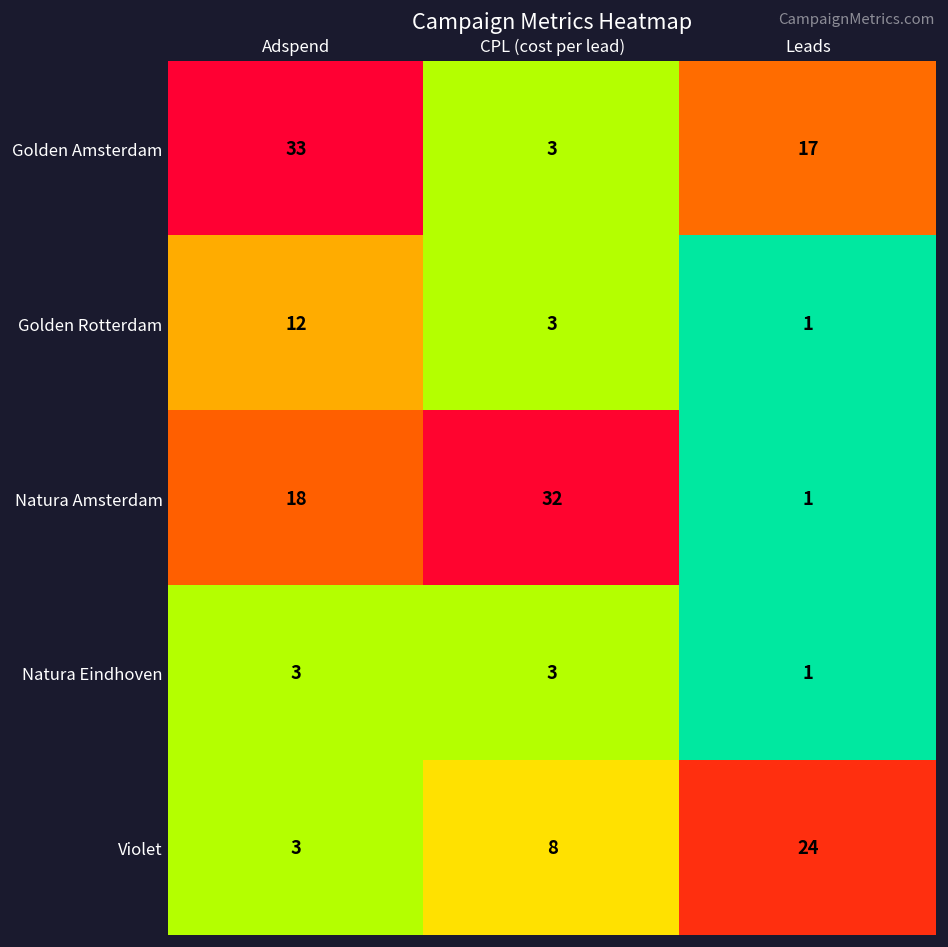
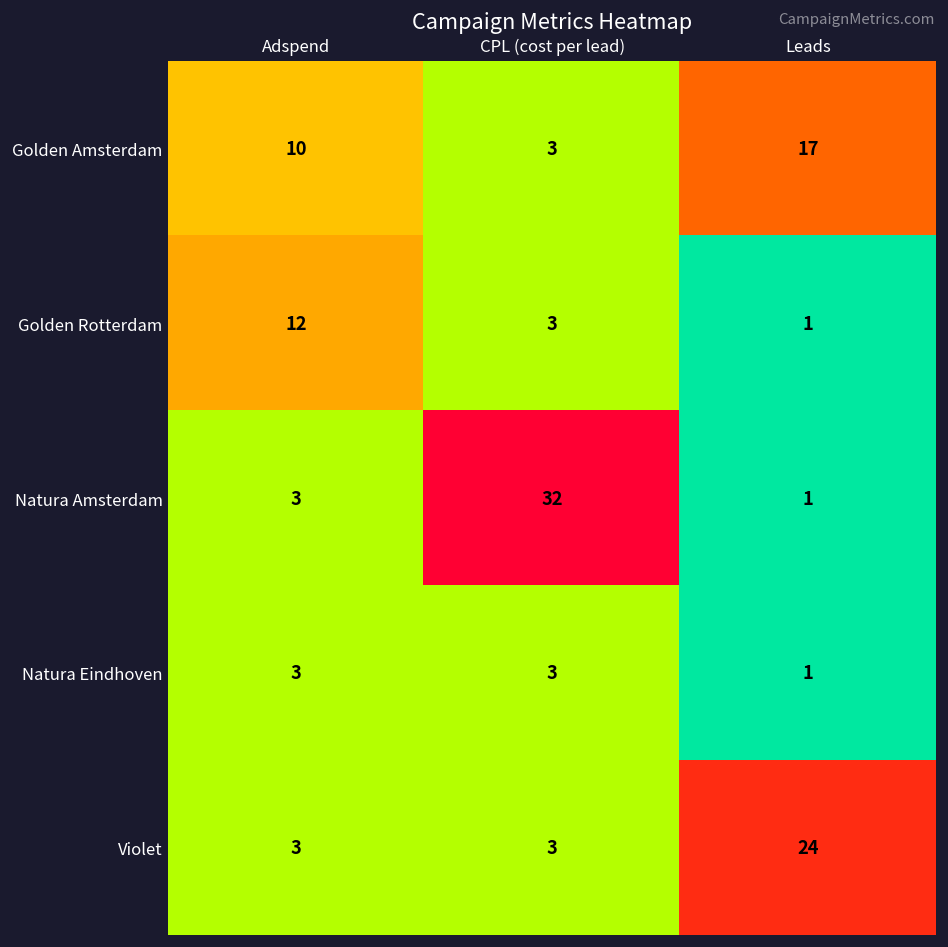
Golden Amsterdam, Adspend: 33 -> 10
Natura Amsterdam, Adspend: 18 -> 3
Violet, CPL (cost per lead): 8 -> 3
